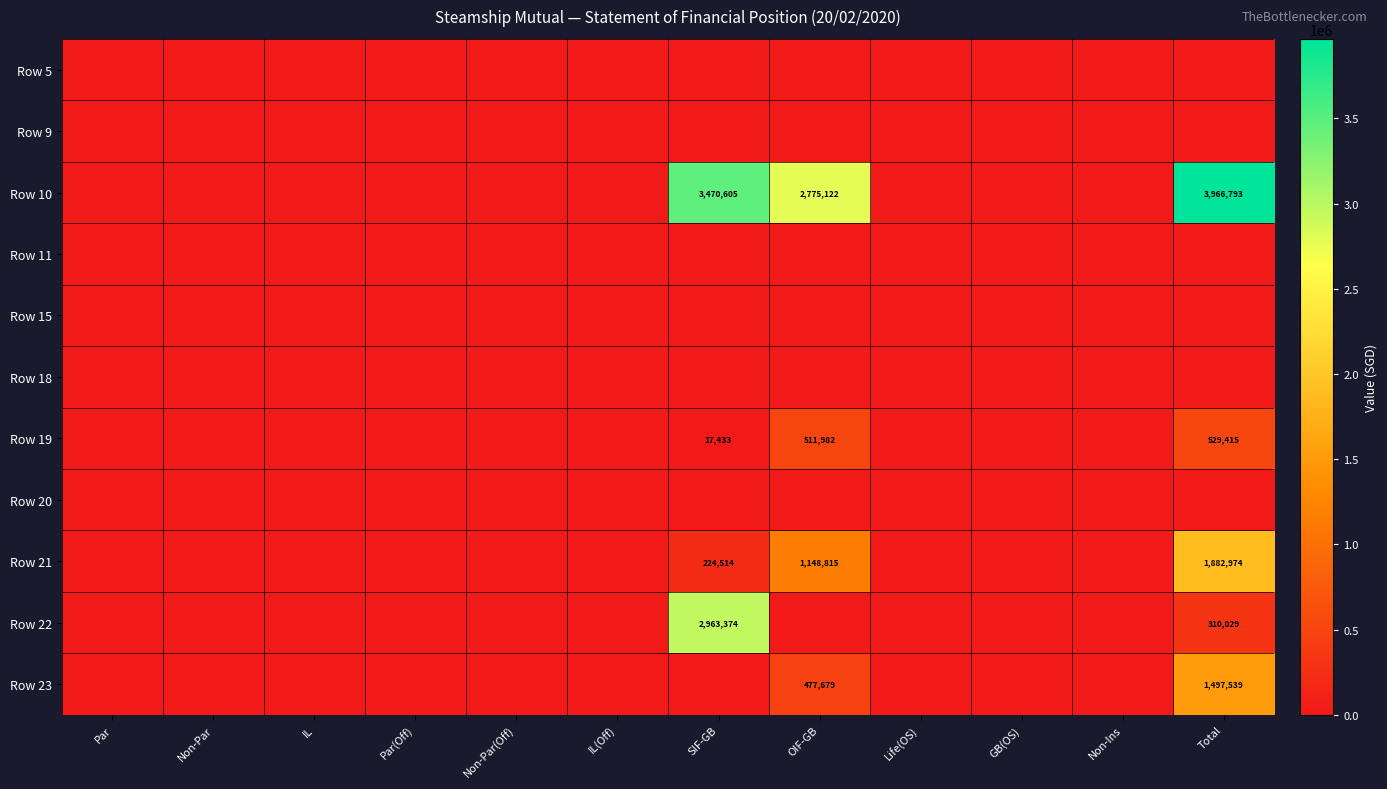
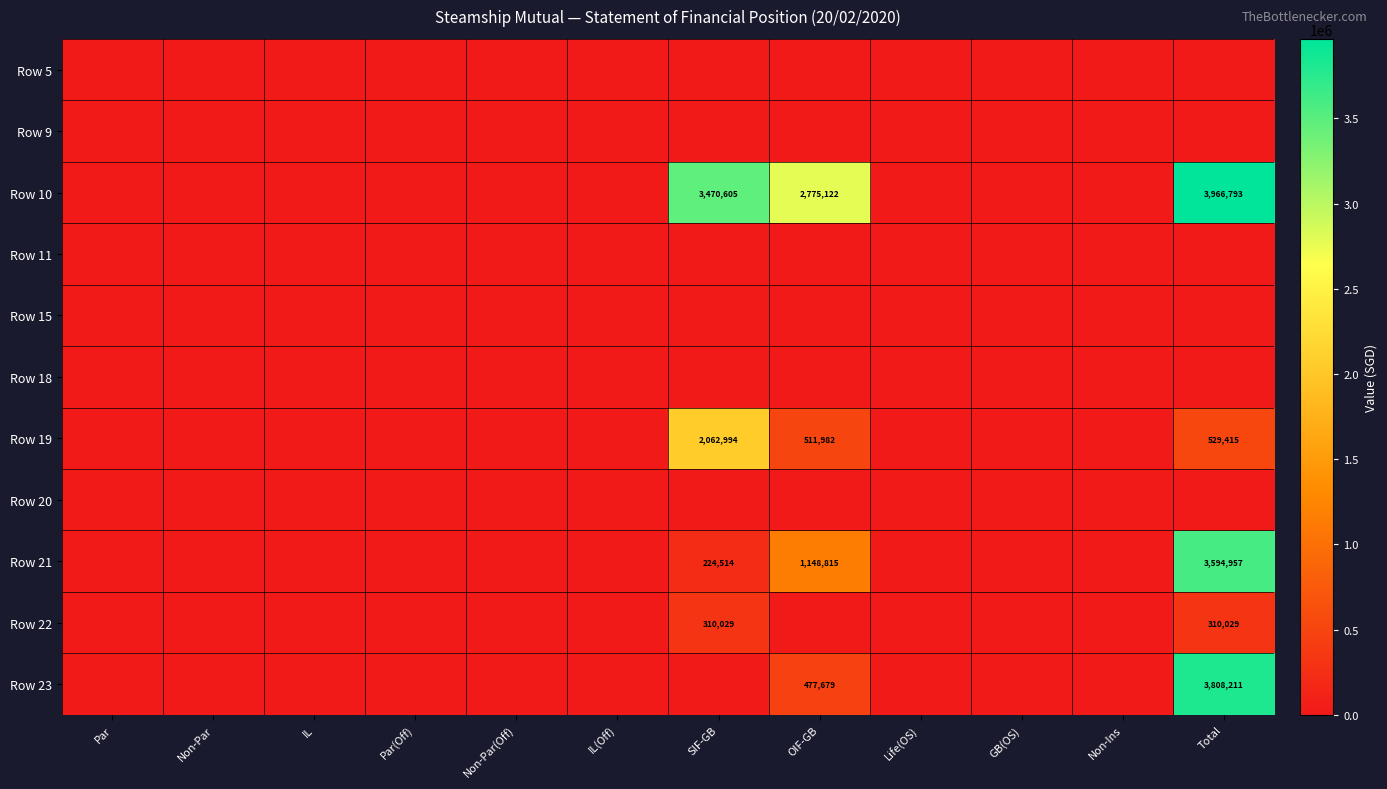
Row 19, SIF-GB: 17,433 -> 2,062,994
Row 21, Total: 1,882,974 -> 3,594,957
Row 22, SIF-GB: 2,963,374 -> 310,029
Row 23, Total: 1,497,539 -> 3,808,211
